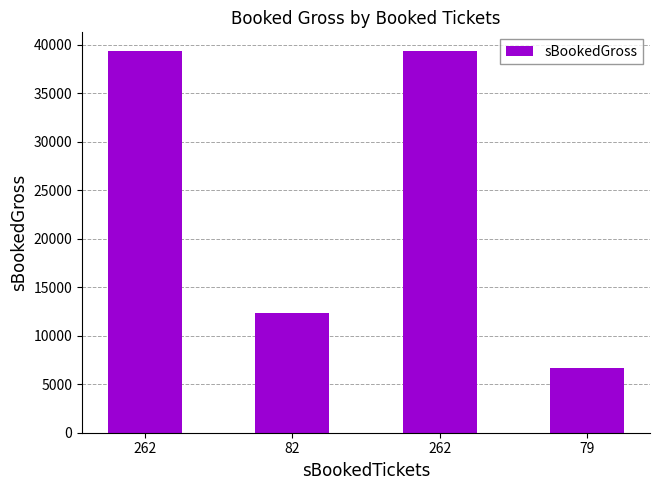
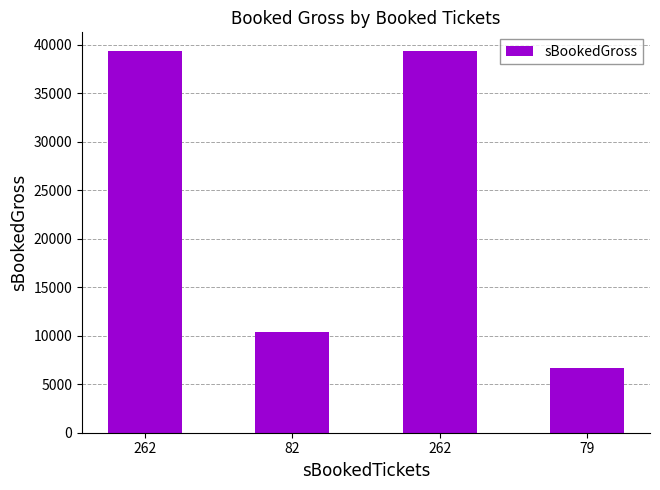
82: 12000 -> 10000
